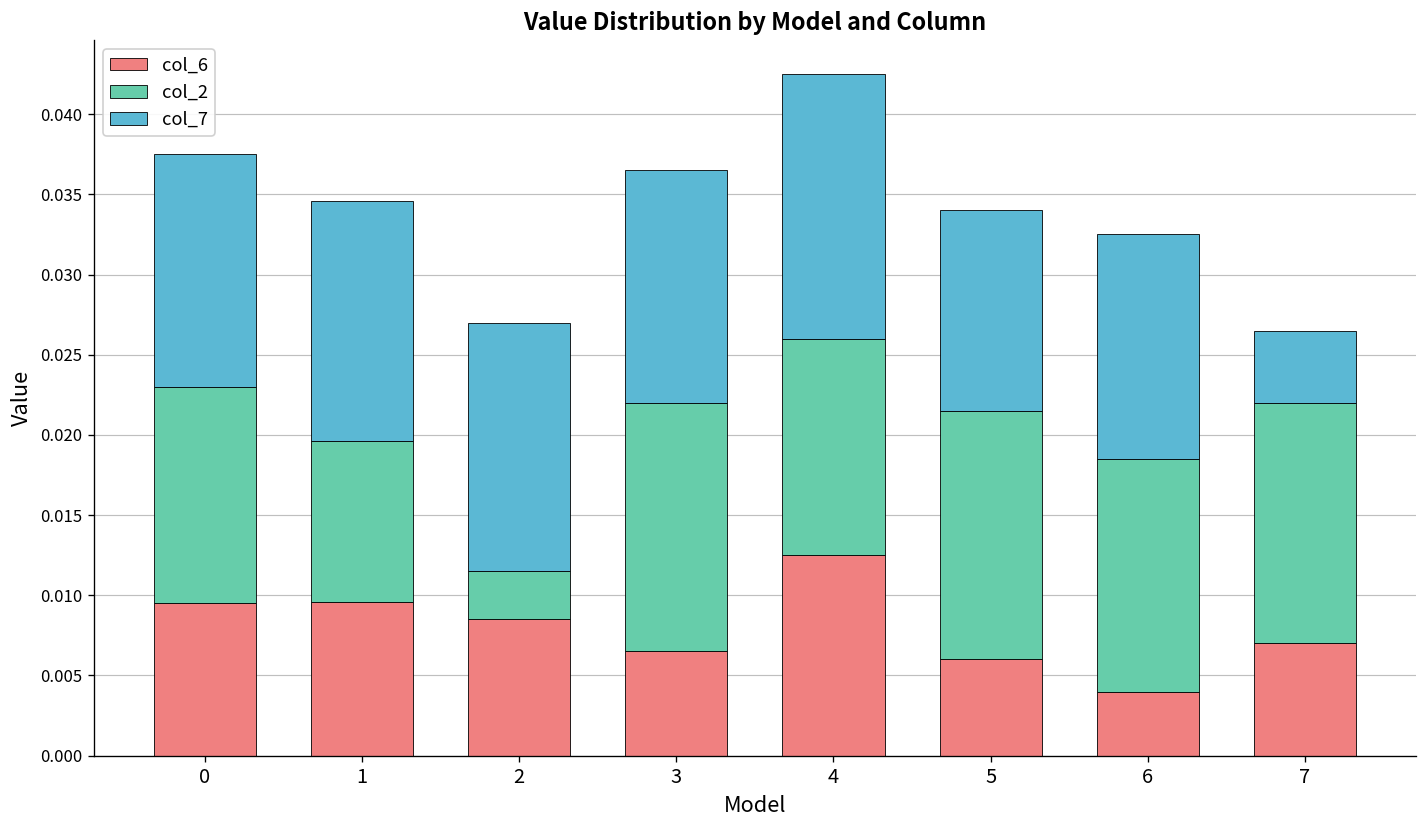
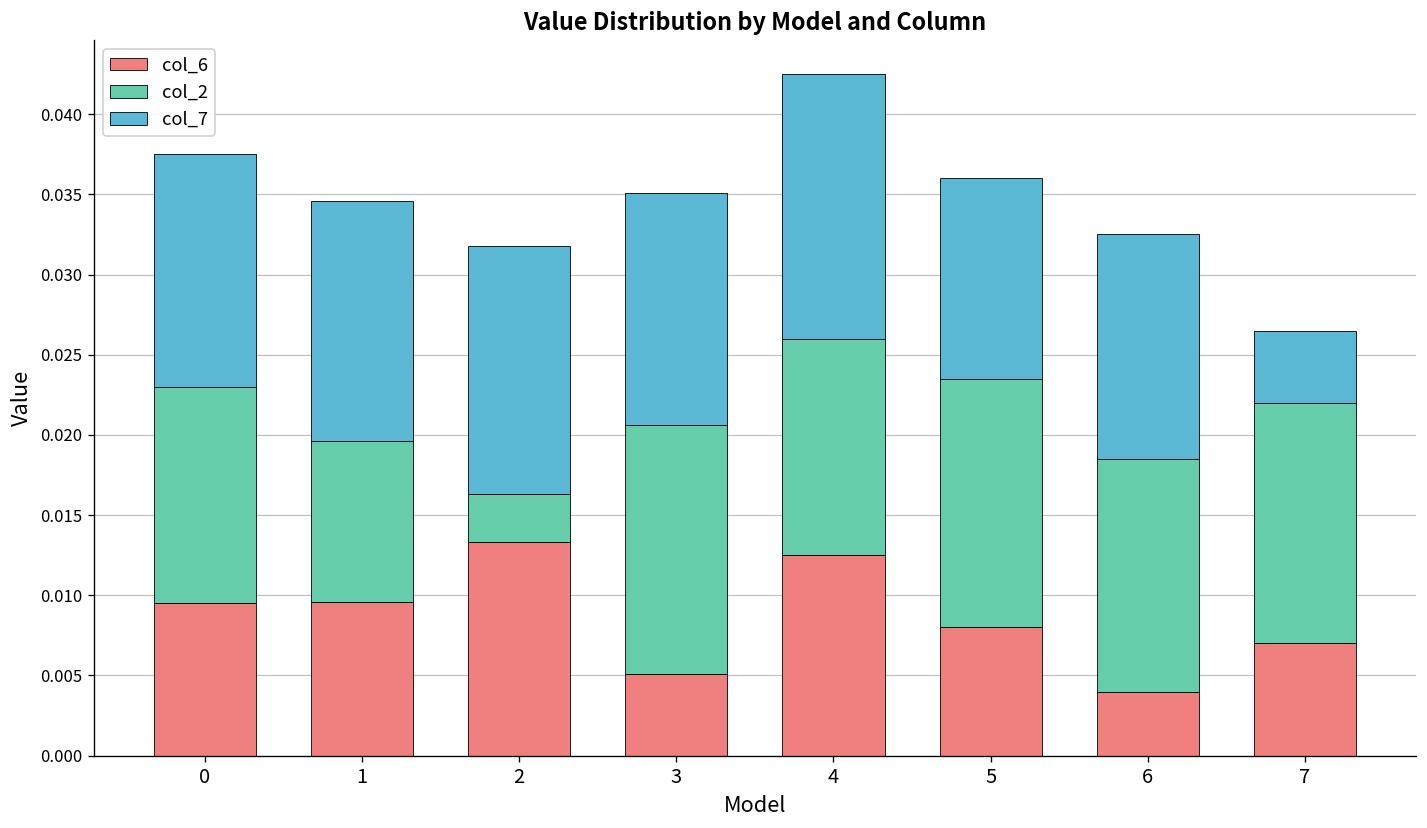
col_6, 2: 0.0085 -> 0.0133
col_6, 3: 0.0065 -> 0.0051
col_6, 5: 0.006 -> 0.008
